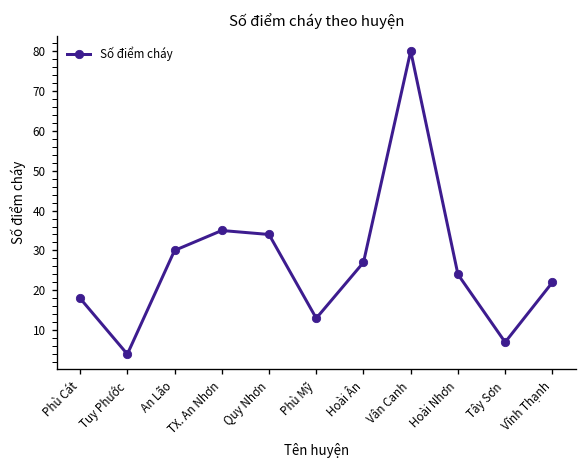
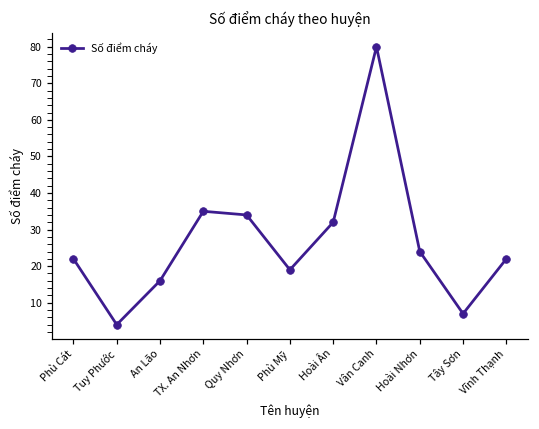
Phù Cát: 18 -> 22
An Lão: 30 -> 16
Phù Mỹ: 13 -> 19
Hoài Ân: 27 -> 32
